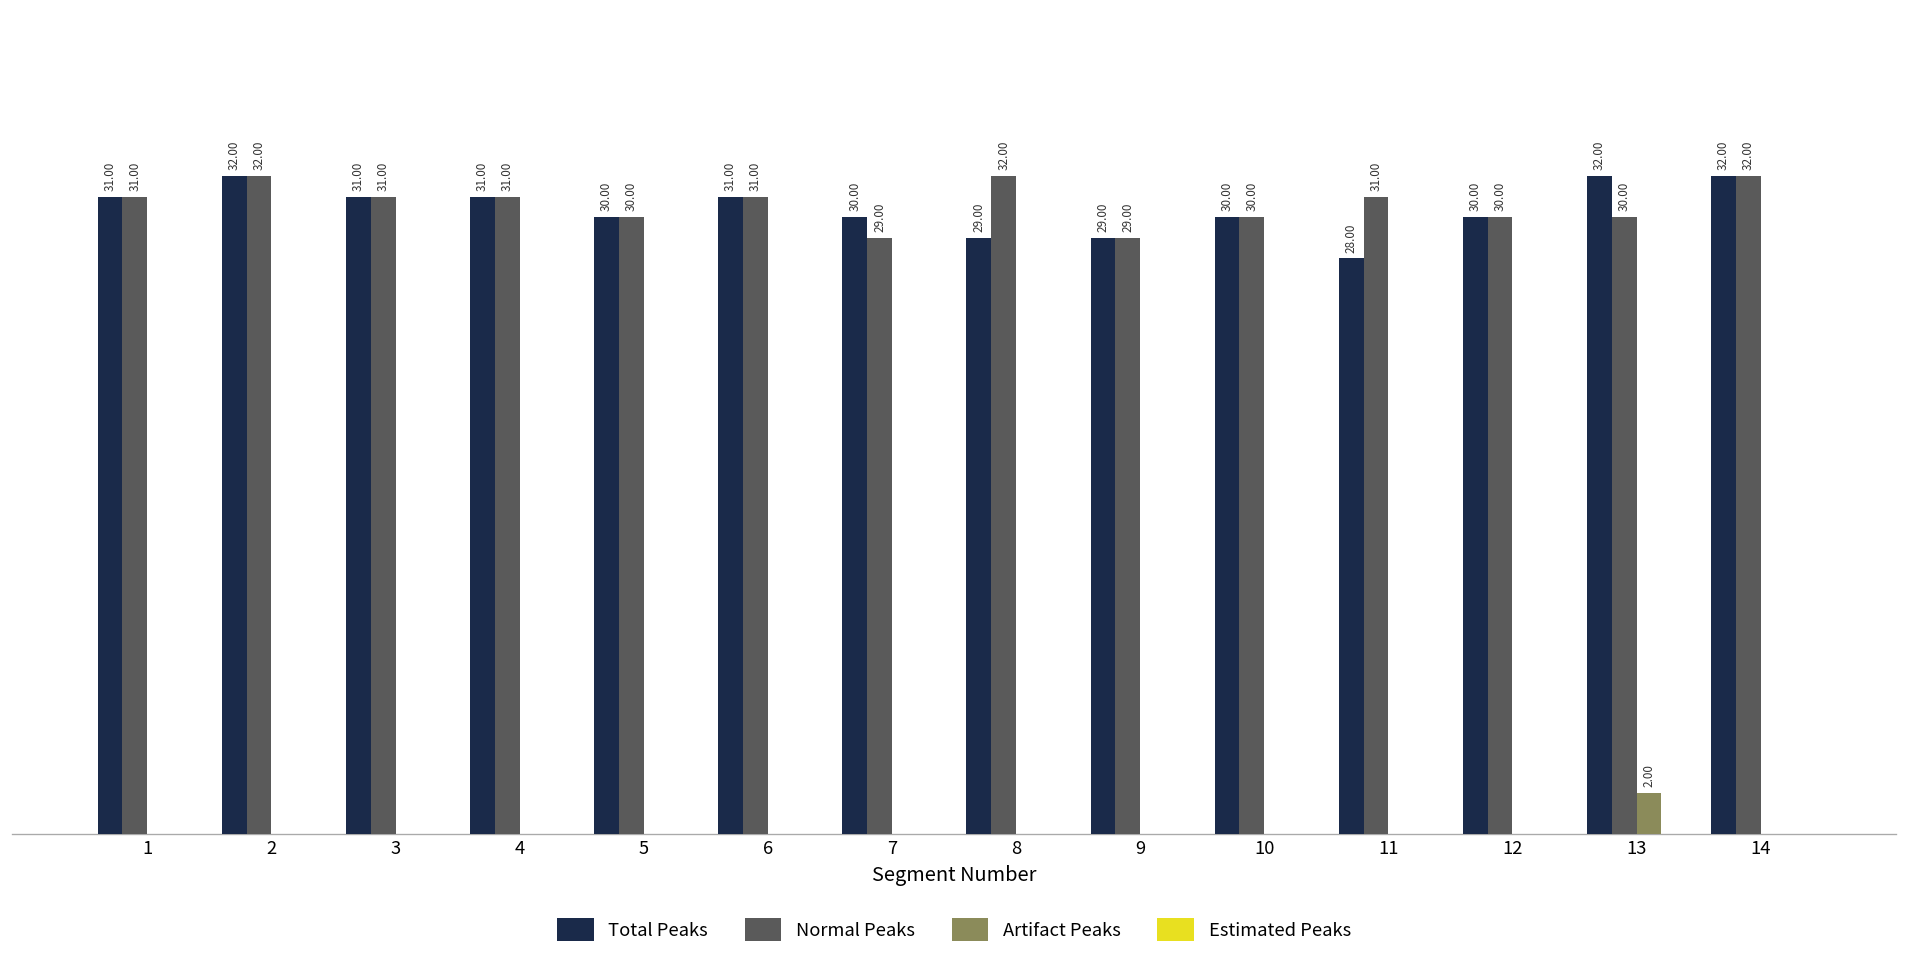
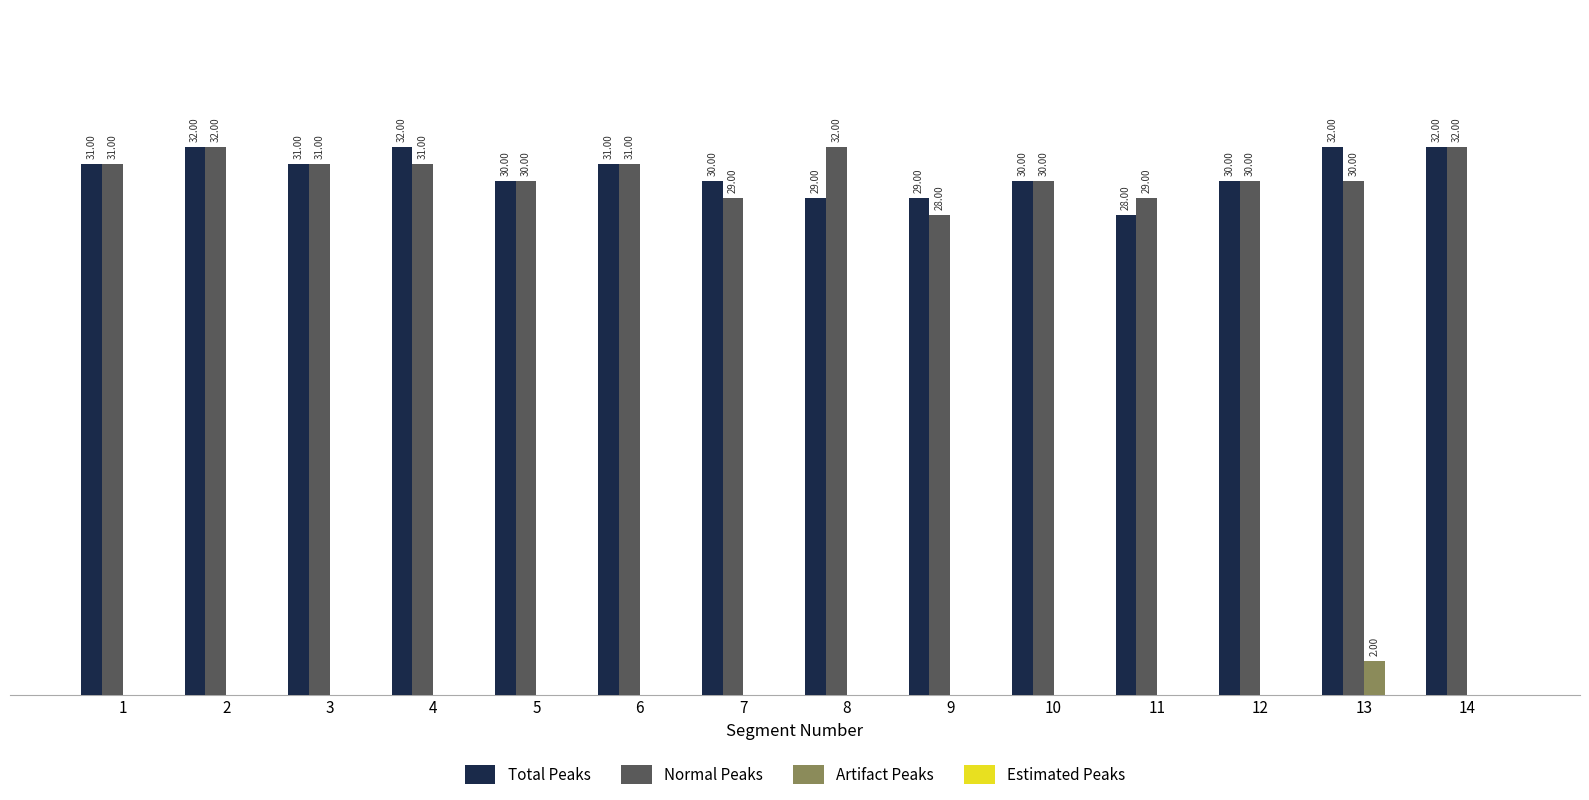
Total Peaks, 4: 31.00 -> 32.00
Normal Peaks, 9: 29.00 -> 28.00
Normal Peaks, 11: 31.00 -> 29.00
